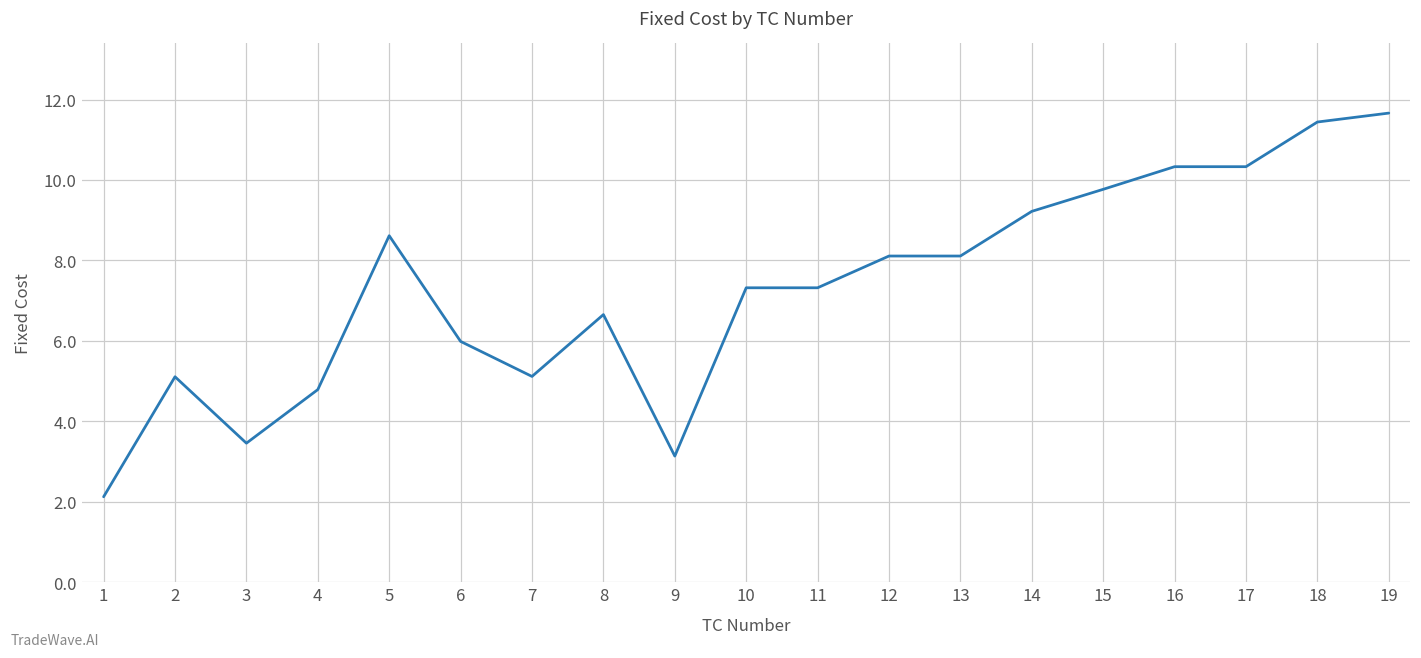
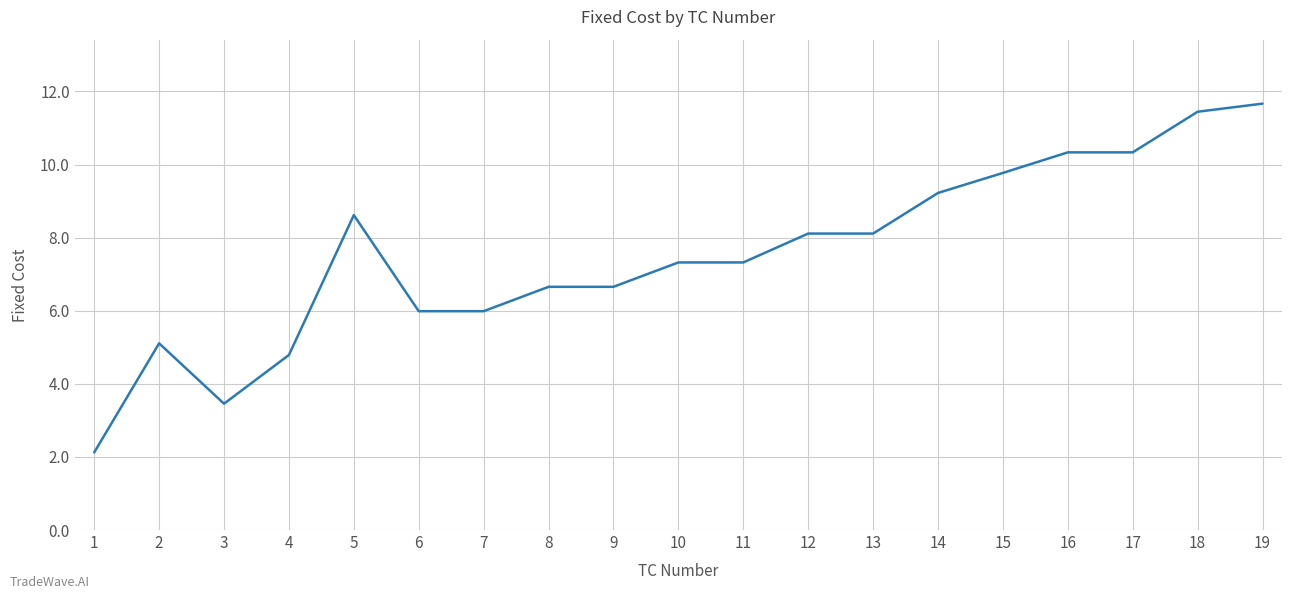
7: 5.1 -> 6.0
9: 3.1 -> 6.7
